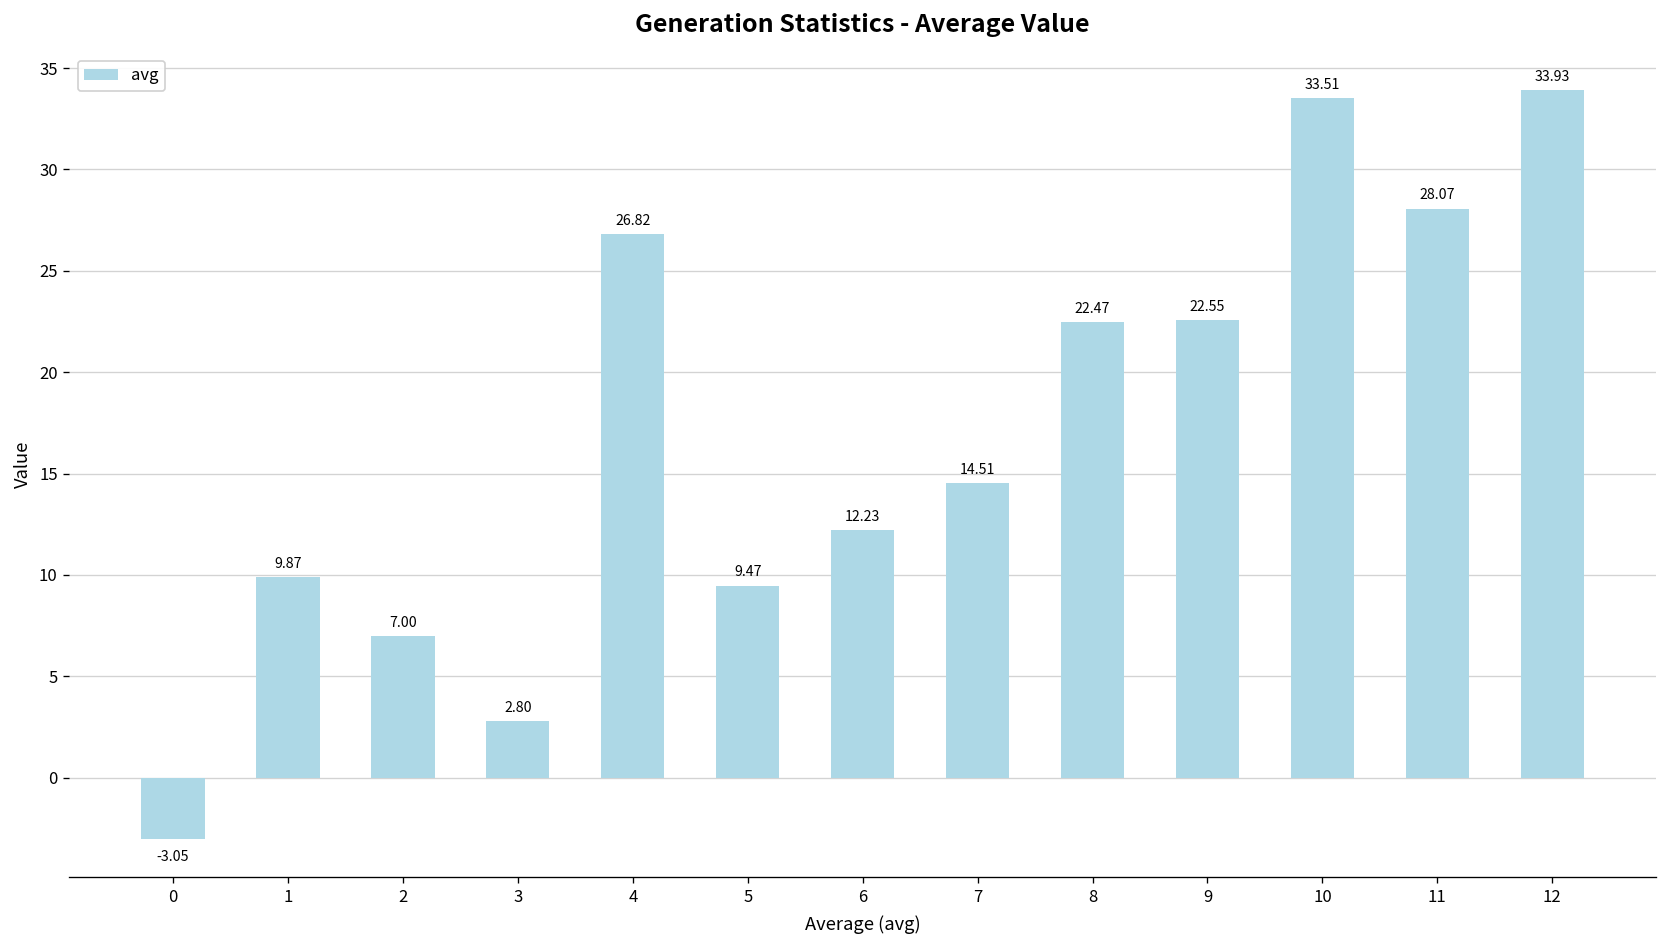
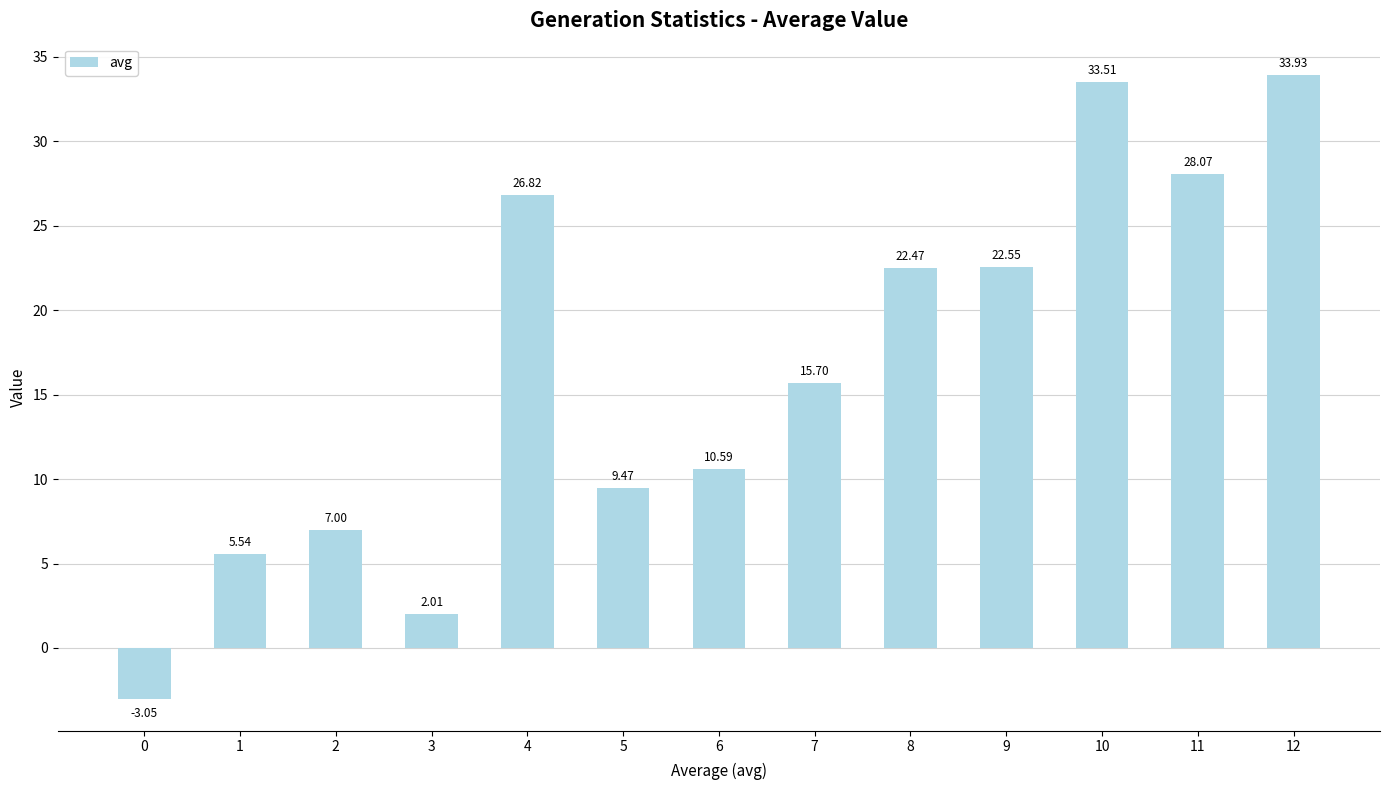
1: 9.87 -> 5.54
3: 2.80 -> 2.01
6: 12.23 -> 10.59
7: 14.51 -> 15.70
